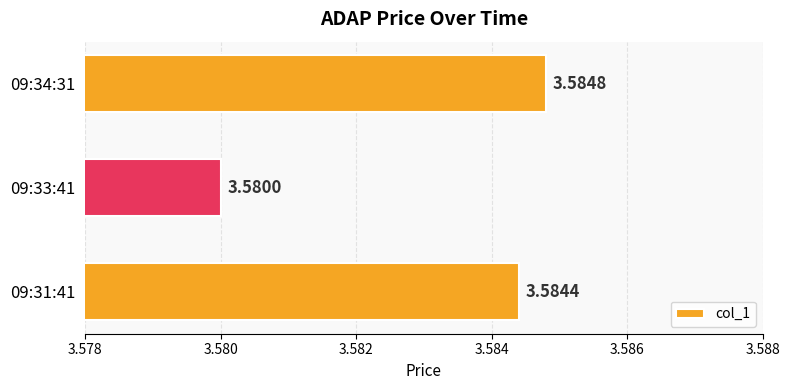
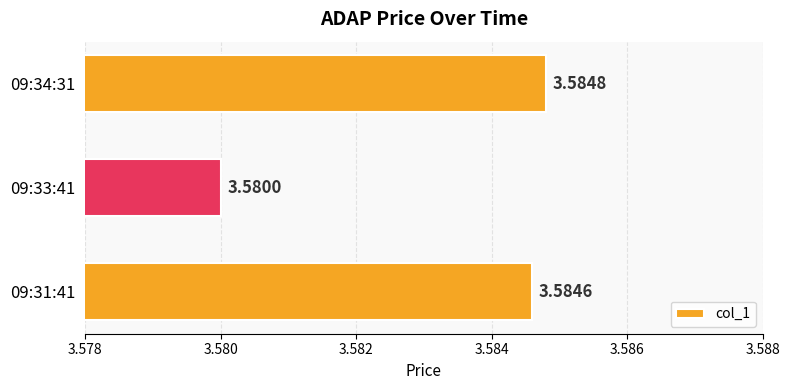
09:31:41: 3.5844 -> 3.5846
